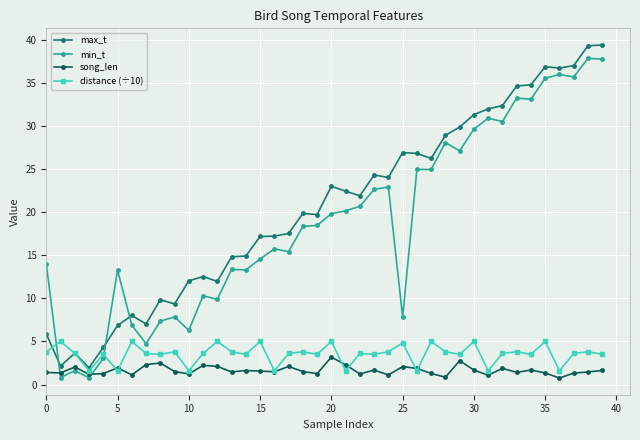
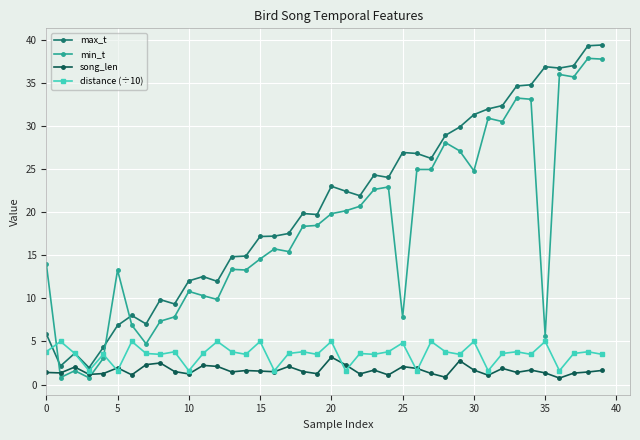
min_t, 10: 6 -> 11
min_t, 30: 30 -> 25
min_t, 35: 36 -> 6
